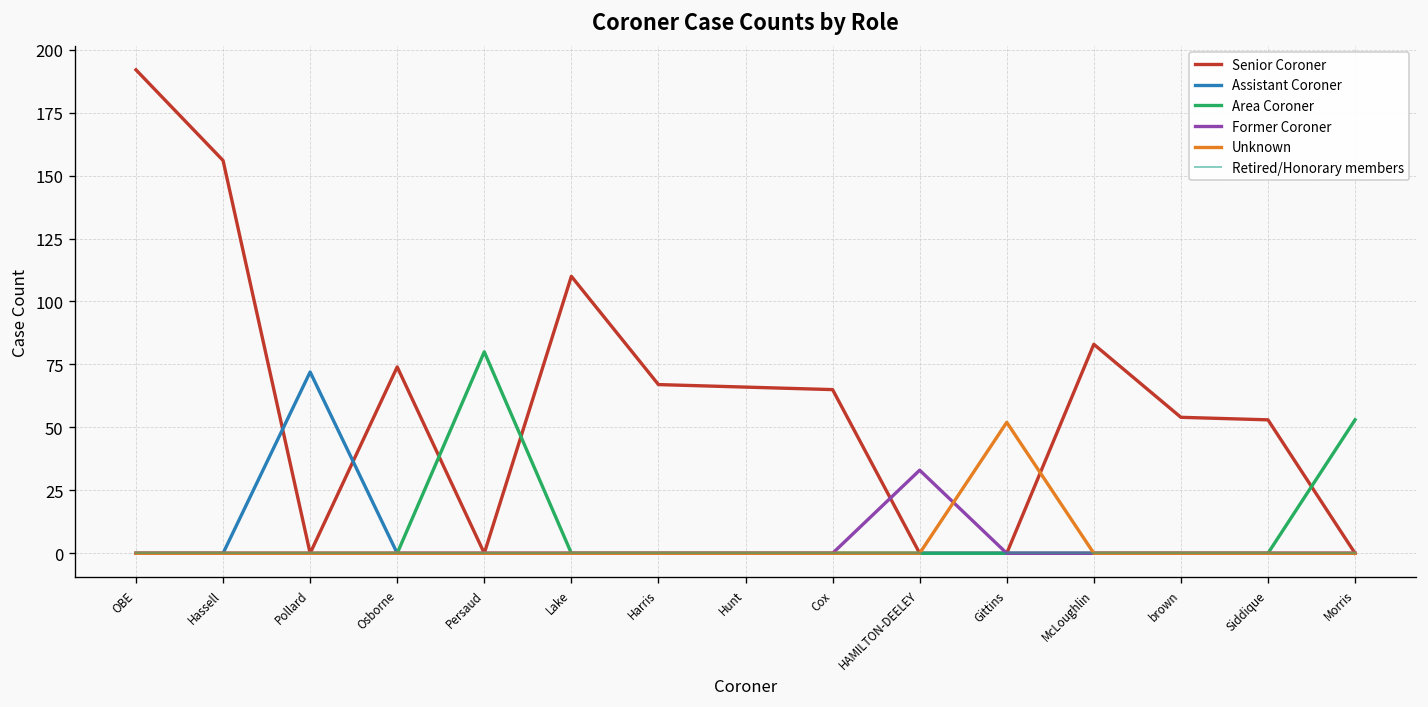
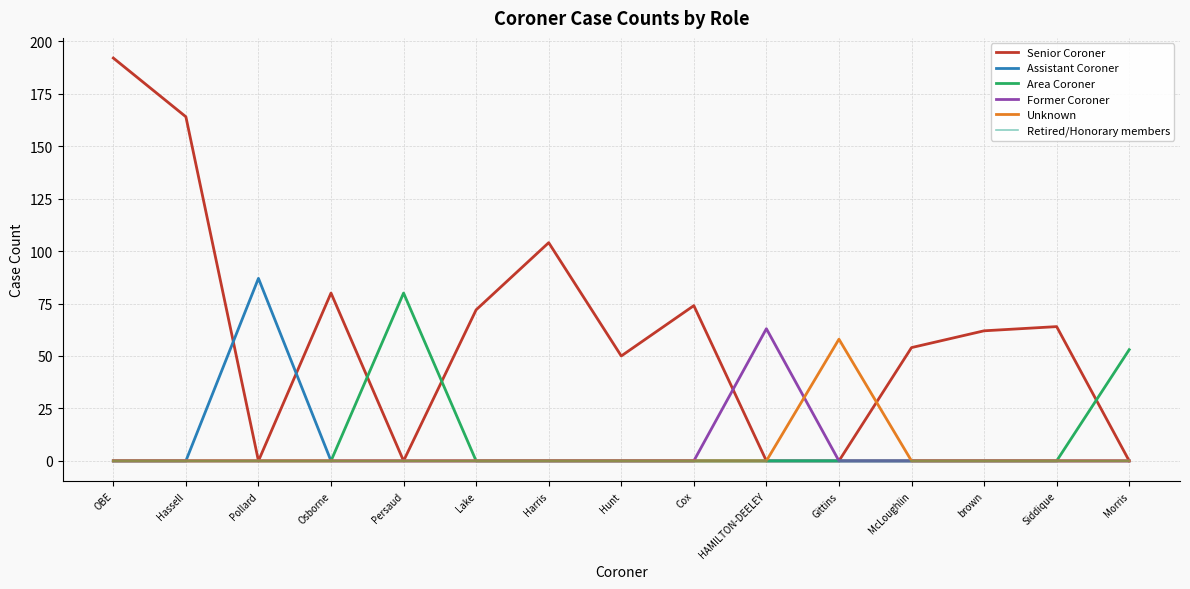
Senior Coroner, Hassell: 156 -> 164
Assistant Coroner, Pollard: 72 -> 87
Senior Coroner, Osborne: 74 -> 80
Senior Coroner, Lake: 110 -> 72
Senior Coroner, Harris: 67 -> 104
Senior Coroner, Hunt: 66 -> 50
Senior Coroner, Cox: 65 -> 74
Former Coroner, HAMILTON-DEELEY: 33 -> 63
Unknown, Gittins: 52 -> 58
Senior Coroner, McLoughlin: 83 -> 54
Senior Coroner, brown: 54 -> 62
Senior Coroner, Siddique: 53 -> 64
